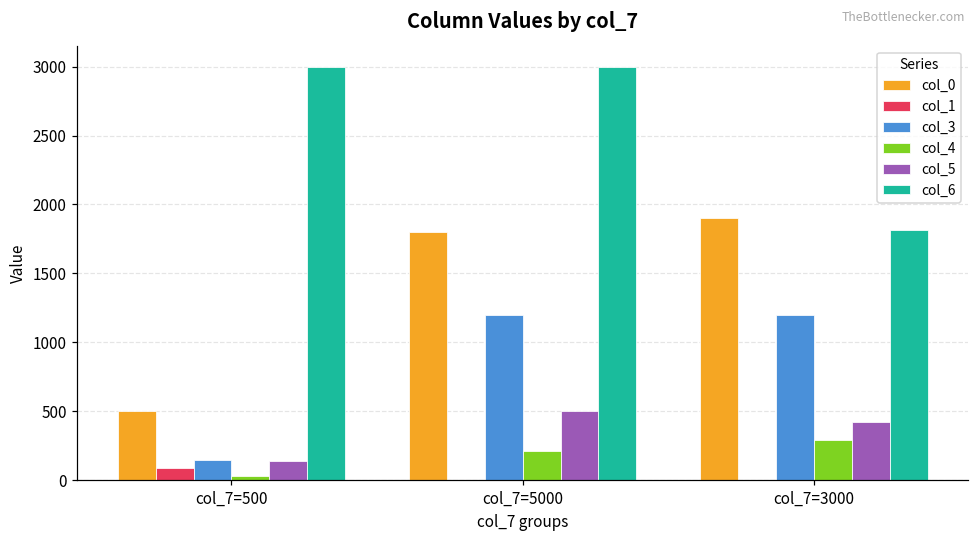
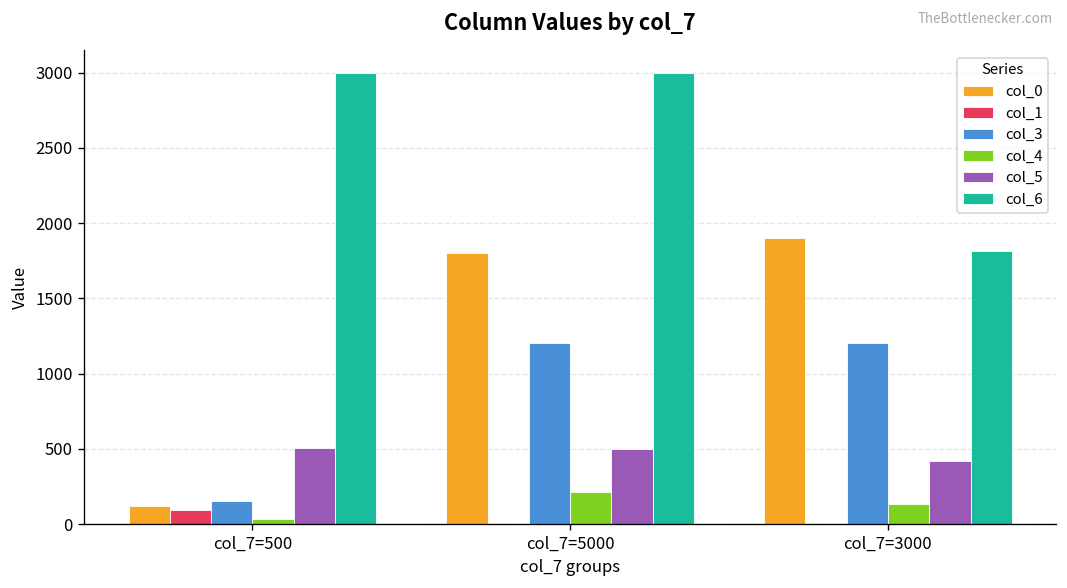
col_0, col_7=500: 500 -> 120
col_5, col_7=500: 140 -> 510
col_4, col_7=3000: 290 -> 140
